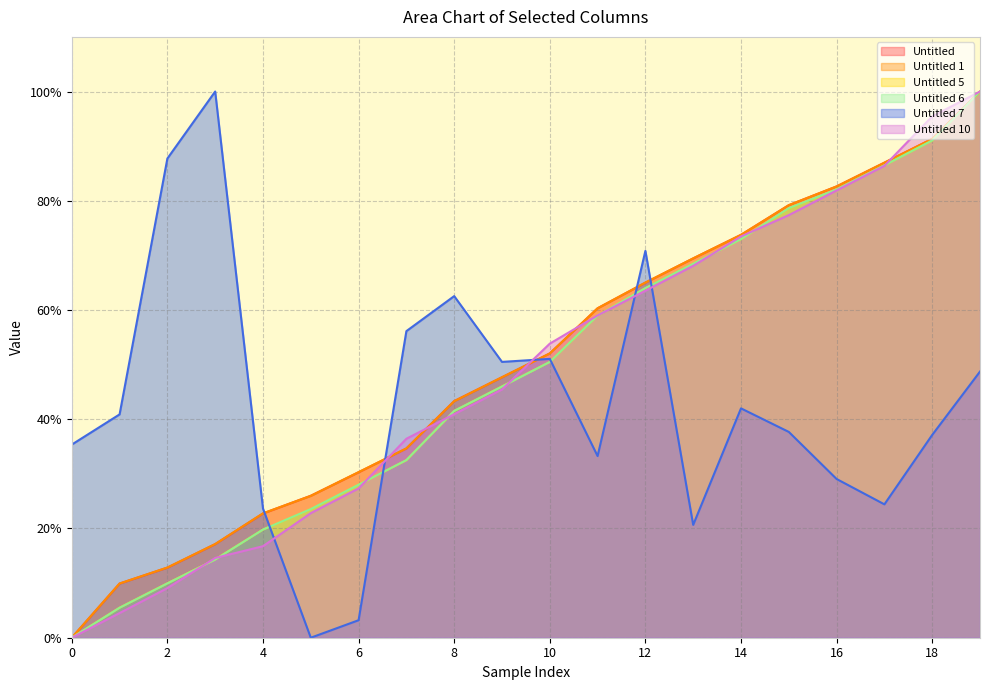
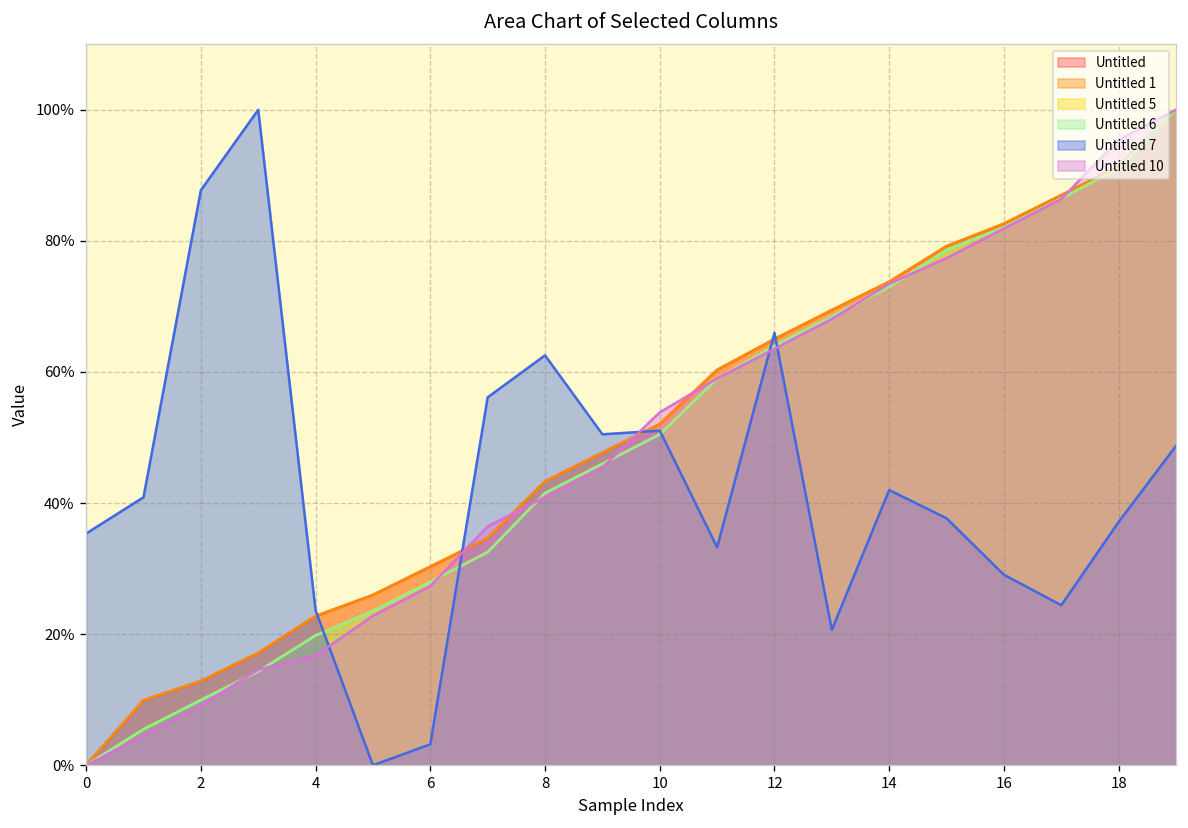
Untitled 7, 12: 71% -> 66%
